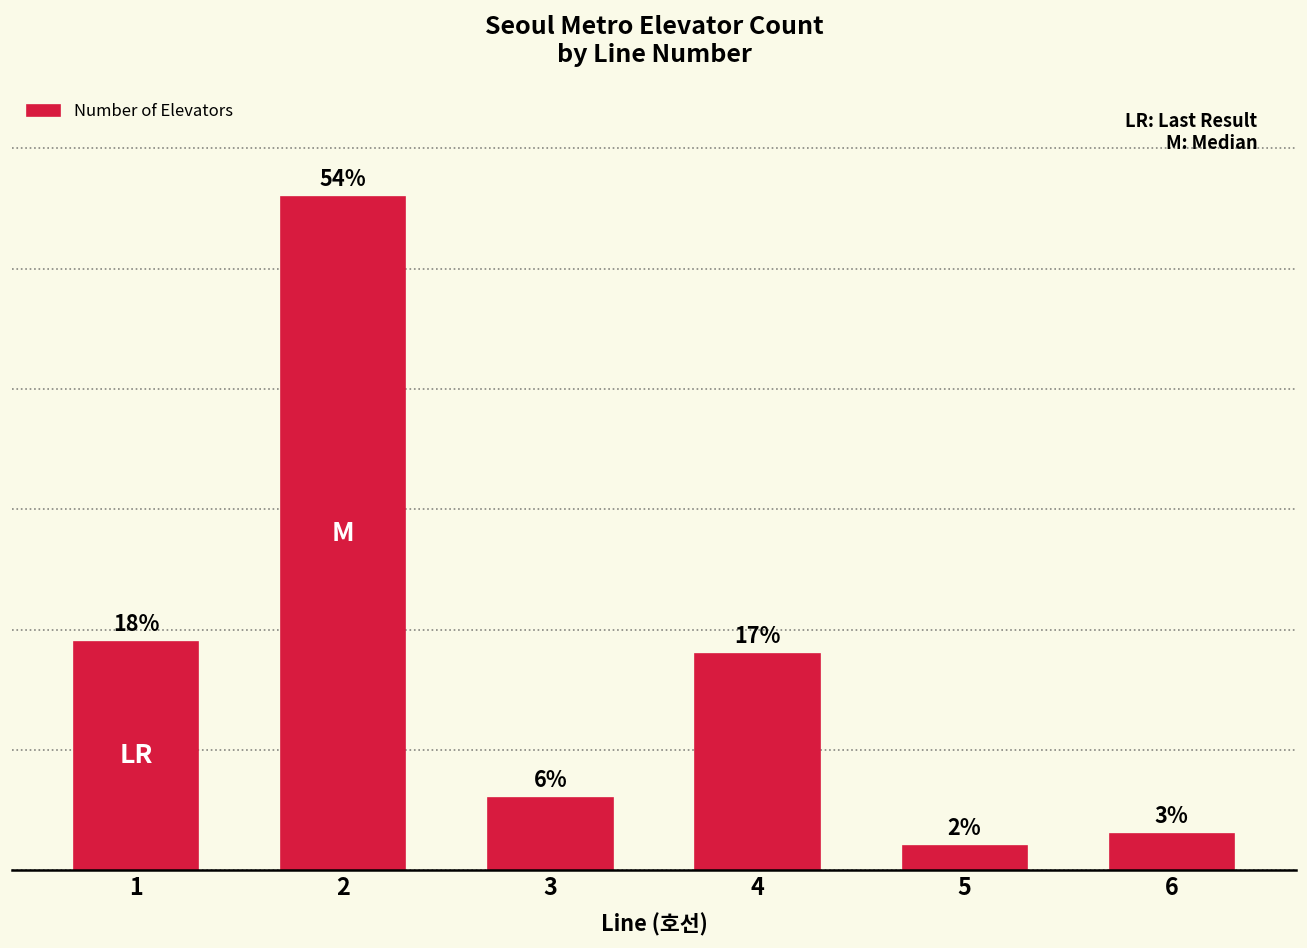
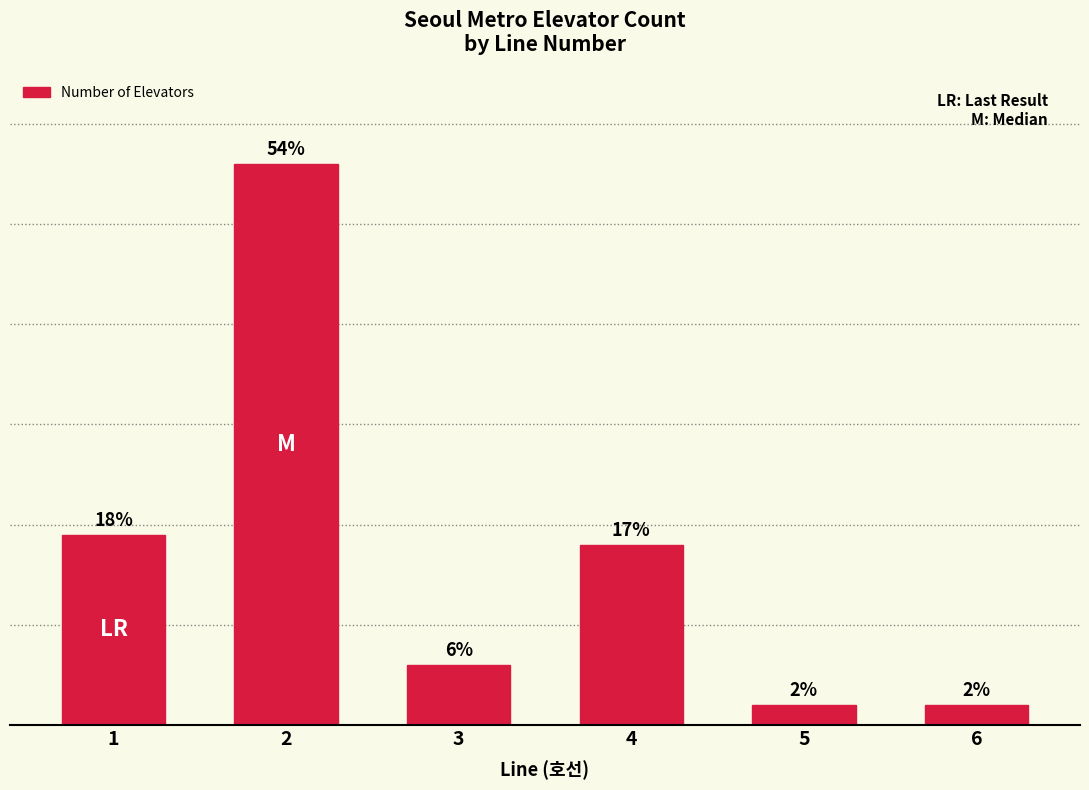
6: 3% -> 2%
